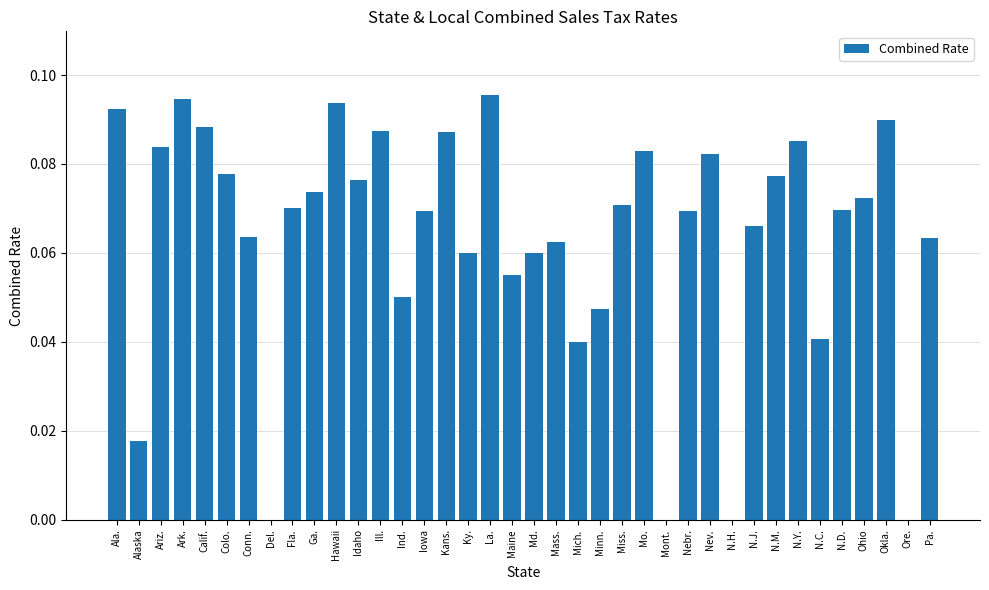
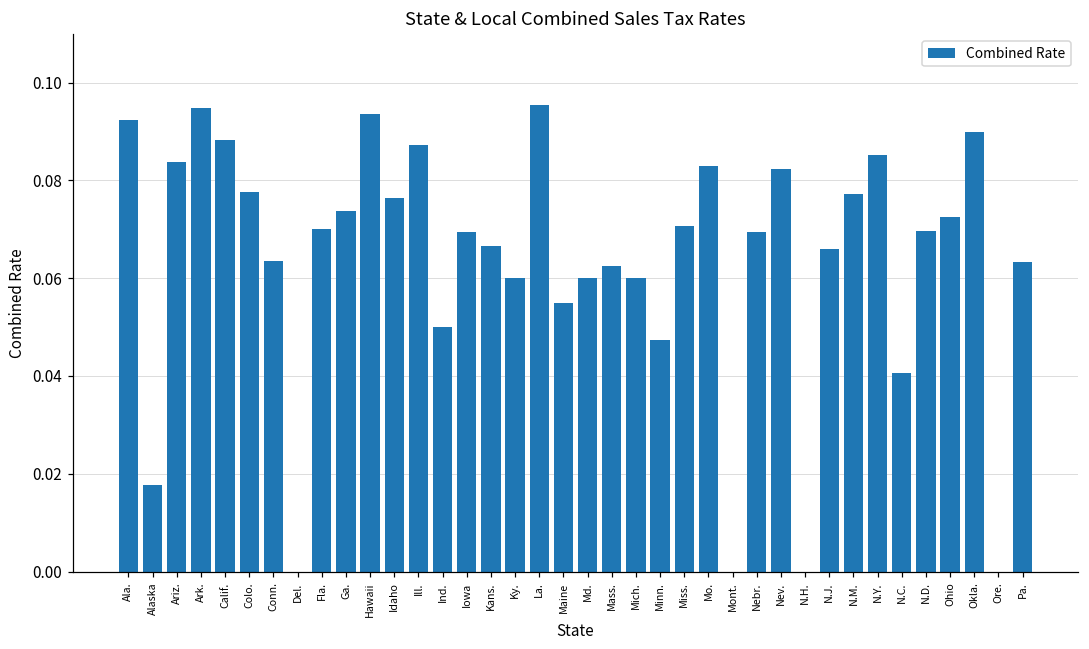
Kans.: 0.087 -> 0.067
Mich.: 0.04 -> 0.06
